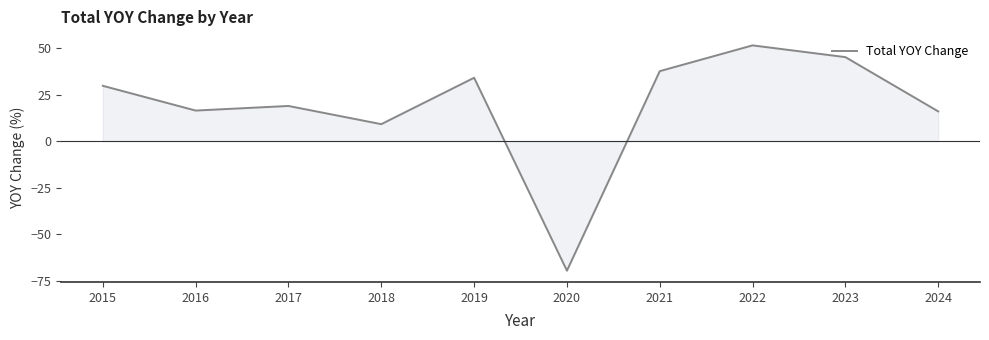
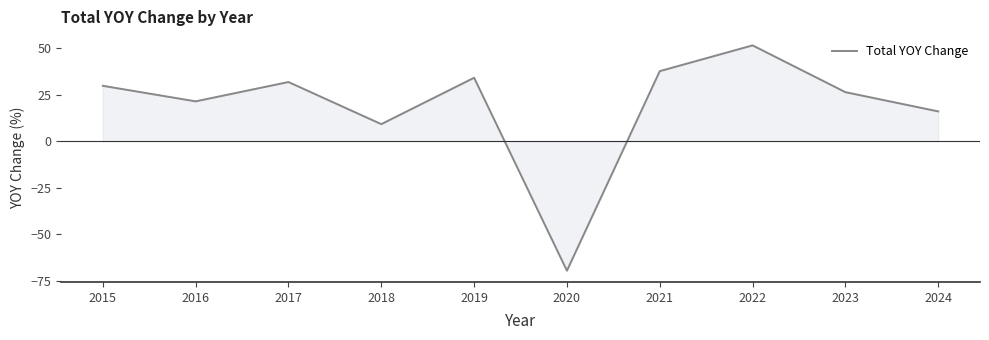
Total YOY Change, 2016: 16 -> 21
Total YOY Change, 2017: 19 -> 32
Total YOY Change, 2023: 45 -> 26
